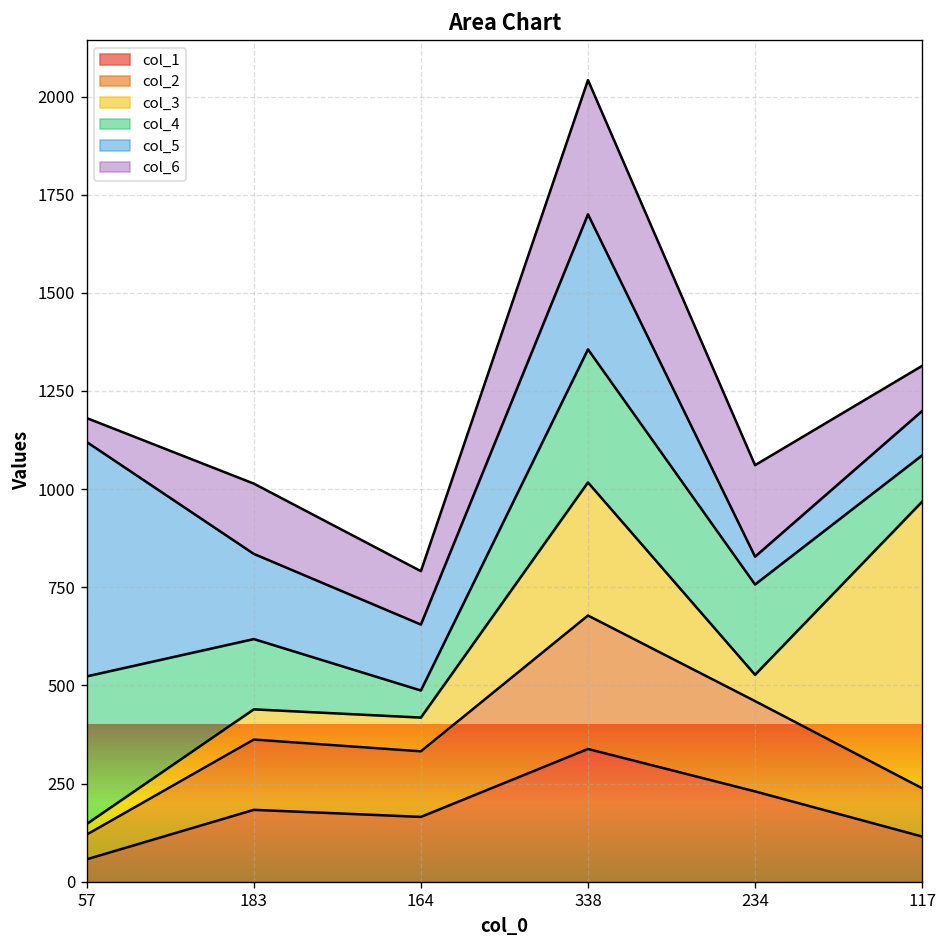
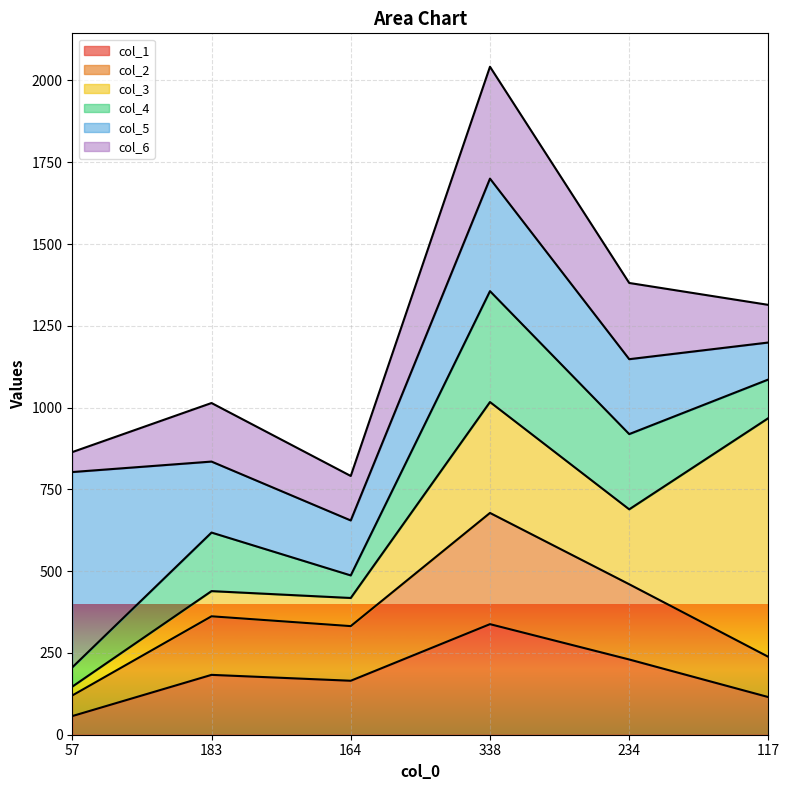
col_4, 57: 380 -> 60
col_3, 234: 70 -> 230
col_5, 234: 70 -> 230
